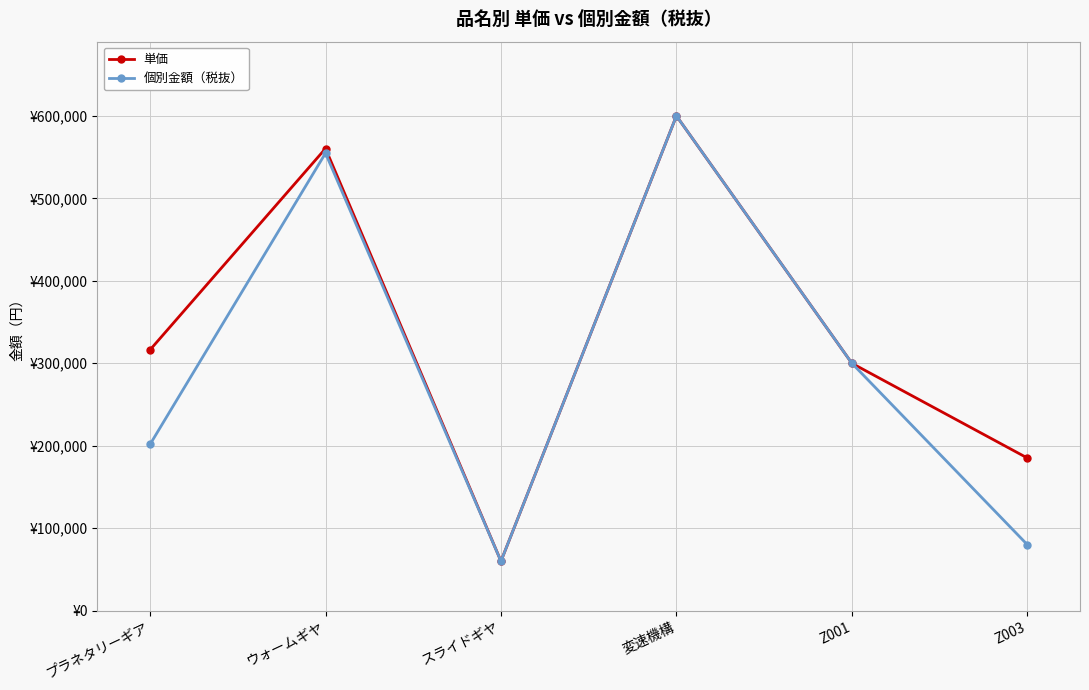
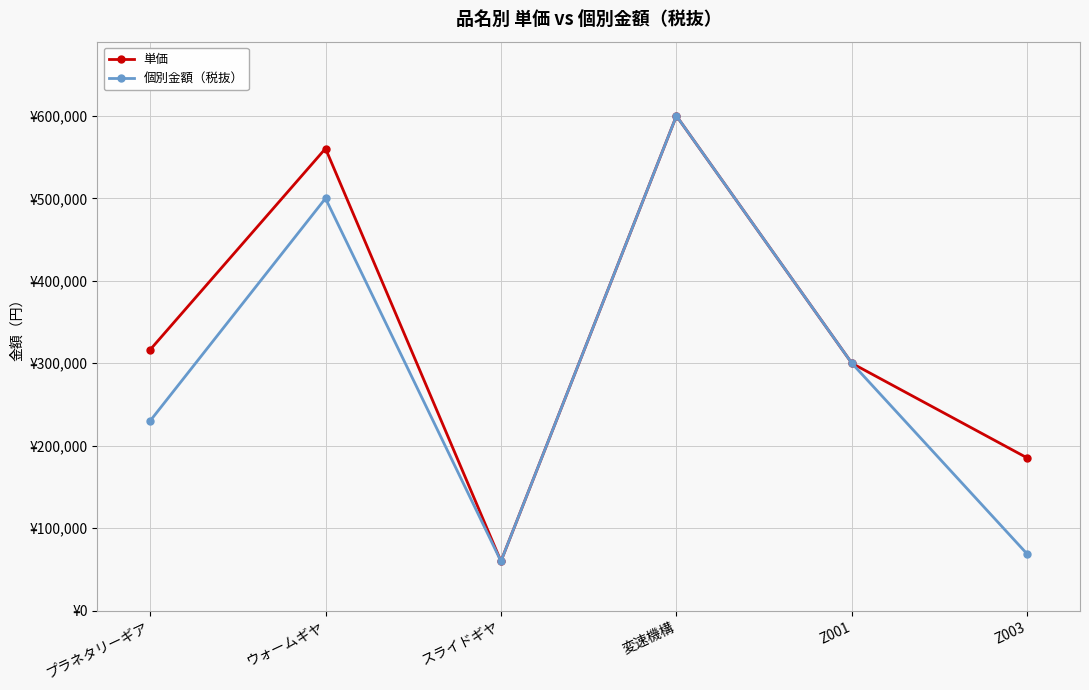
個別金額（税抜）, プラネタリーギア: ¥200,000 -> ¥230,000
個別金額（税抜）, ウォームギヤ: ¥550,000 -> ¥500,000
個別金額（税抜）, Z003: ¥80,000 -> ¥70,000
